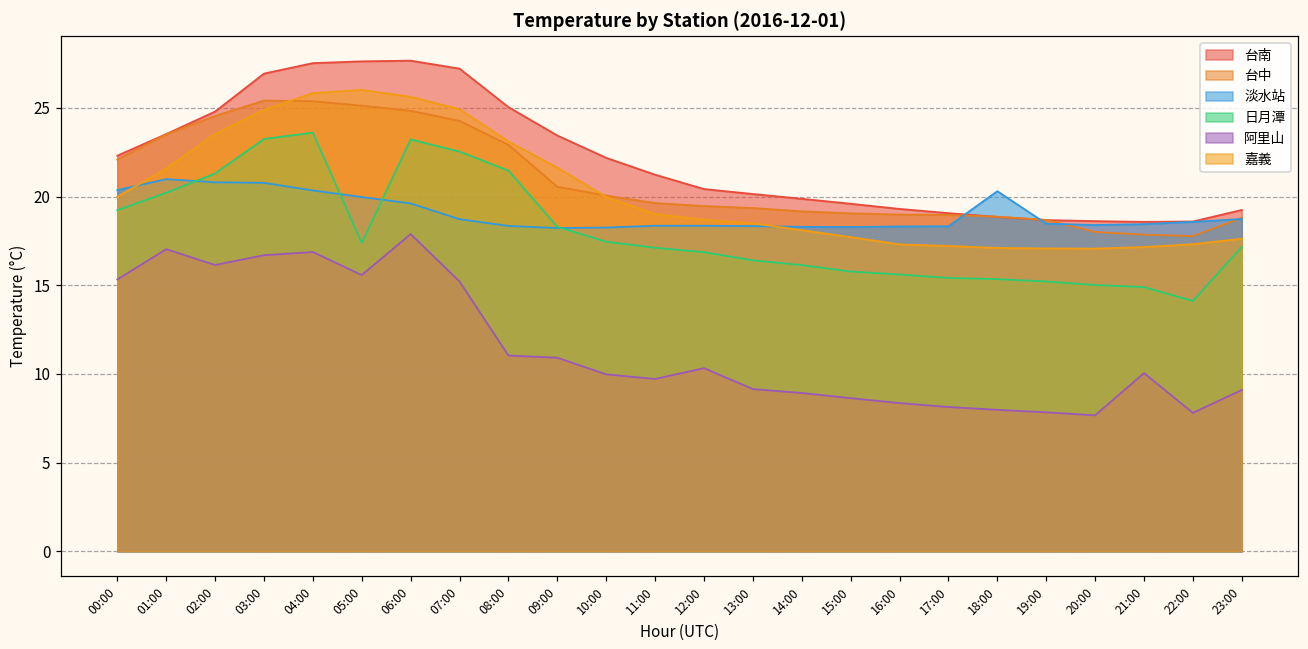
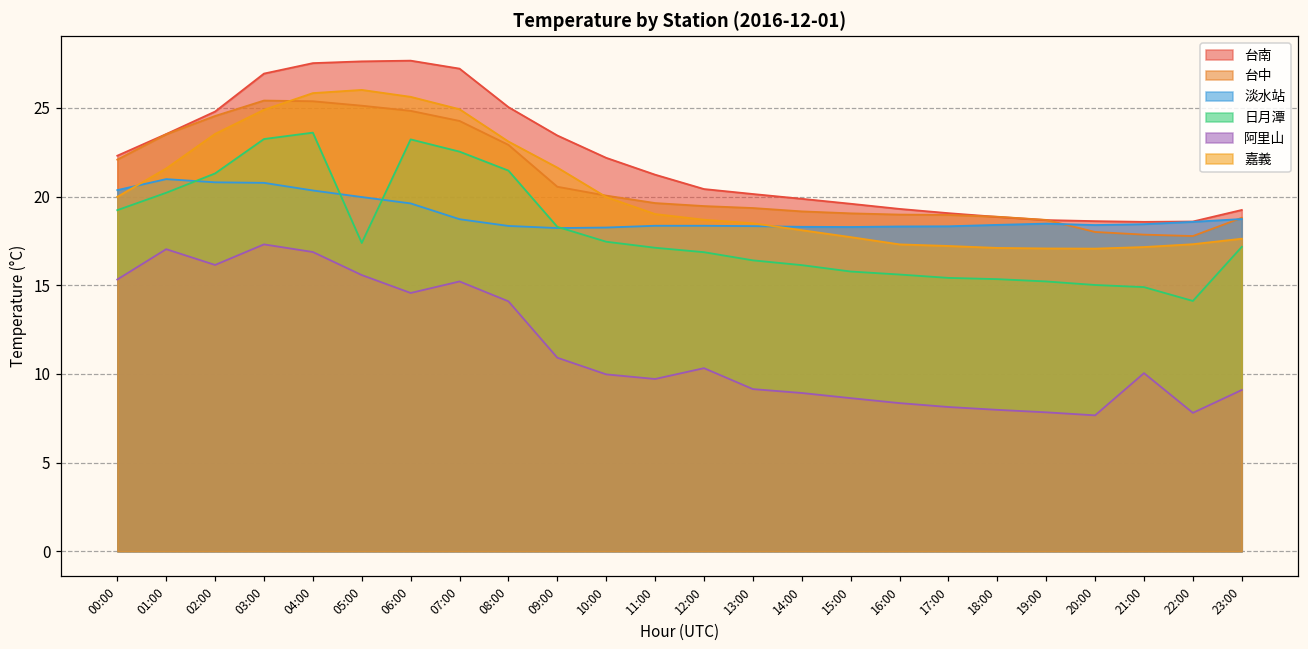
阿里山, 03:00: 16.7 -> 17.3
阿里山, 06:00: 17.9 -> 14.6
阿里山, 08:00: 11.0 -> 14.1
淡水站, 18:00: 20.3 -> 18.4
